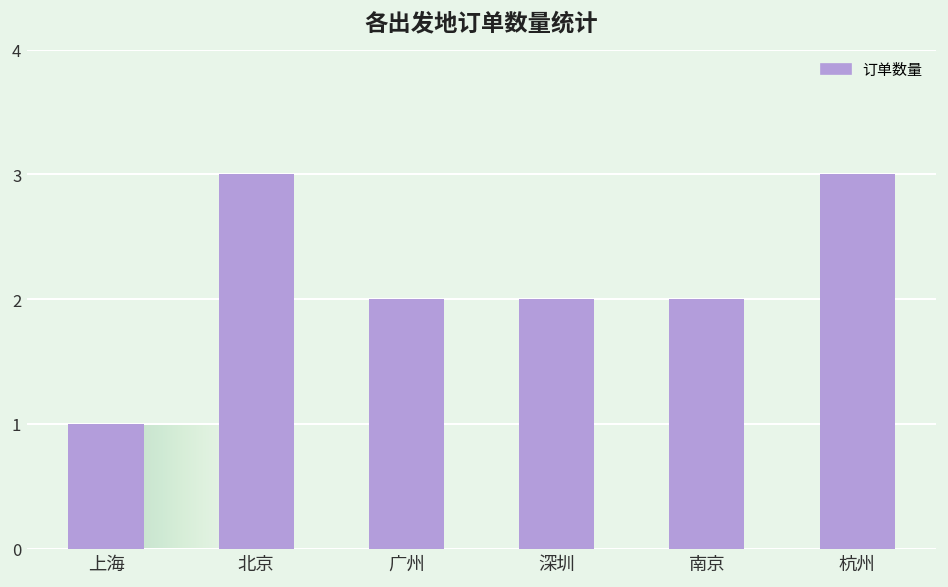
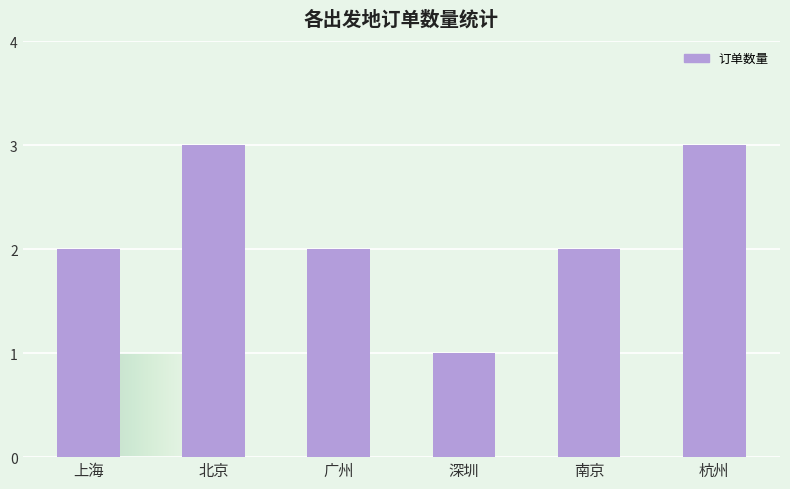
上海: 1 -> 2
深圳: 2 -> 1
